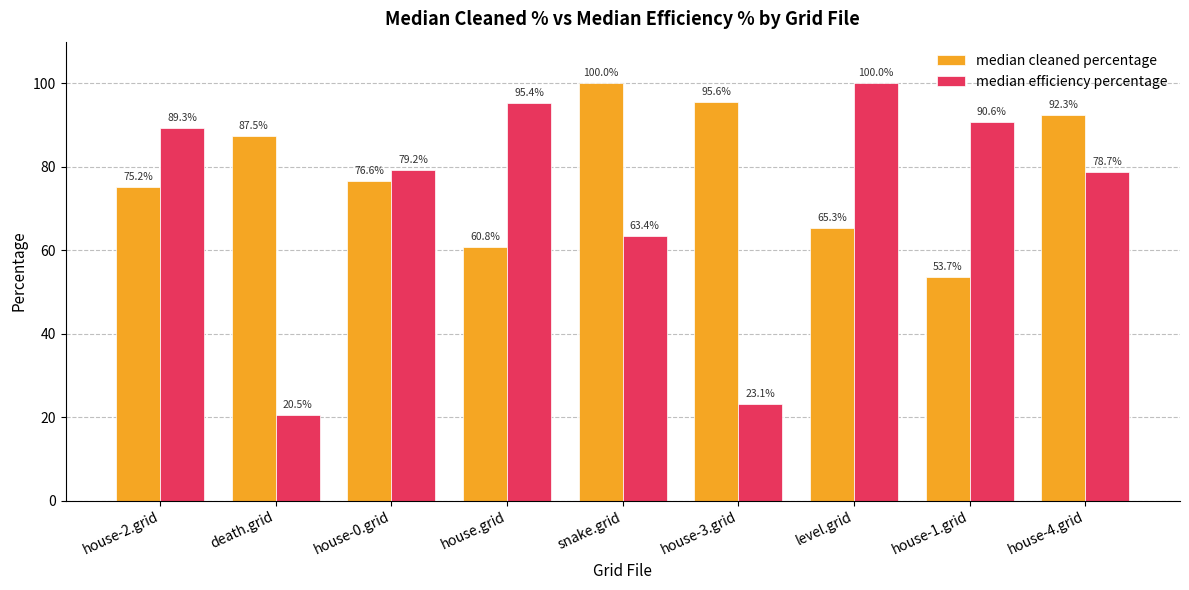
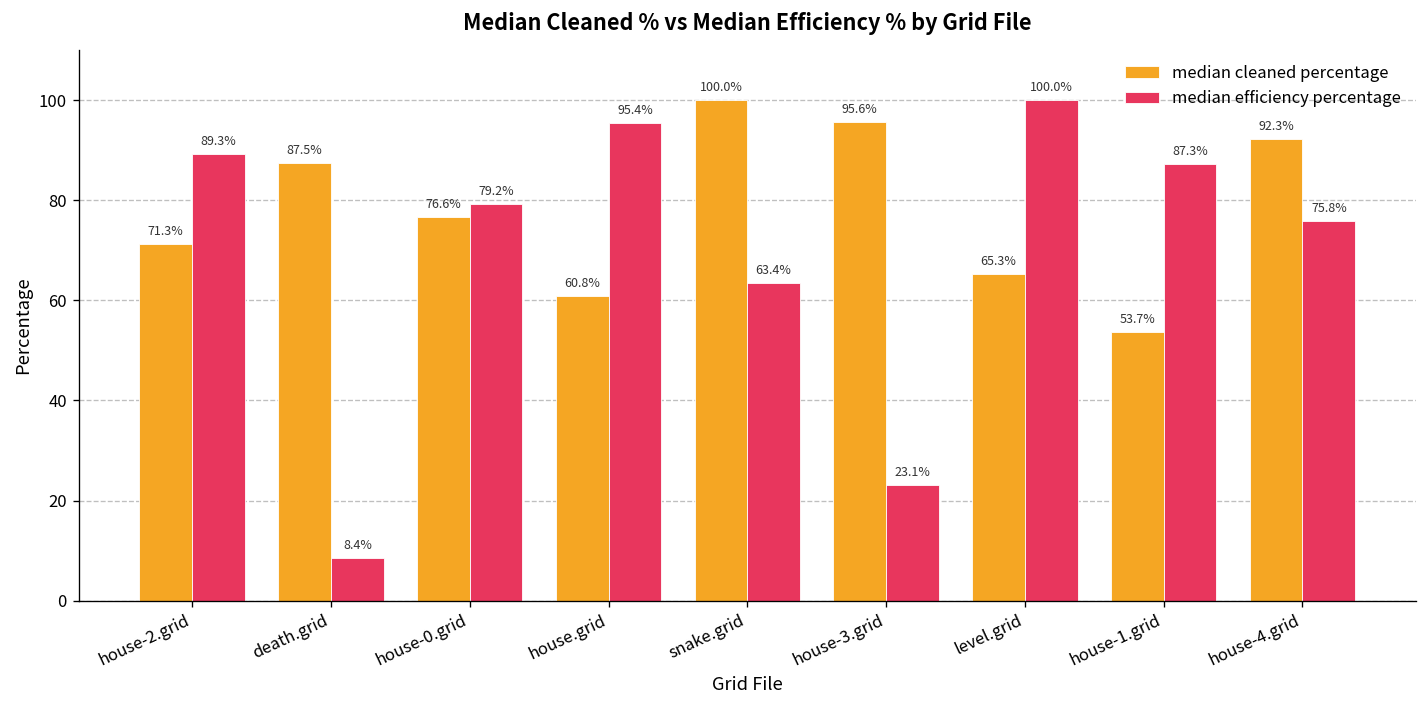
median cleaned percentage, house-2.grid: 75.2% -> 71.3%
median efficiency percentage, death.grid: 20.5% -> 8.4%
median efficiency percentage, house-1.grid: 90.6% -> 87.3%
median efficiency percentage, house-4.grid: 78.7% -> 75.8%
